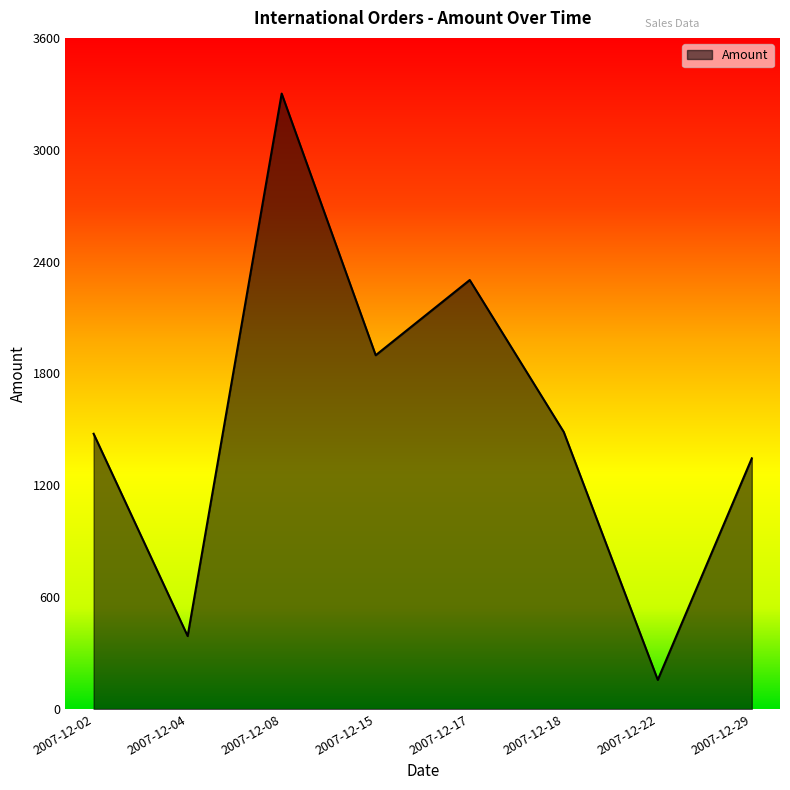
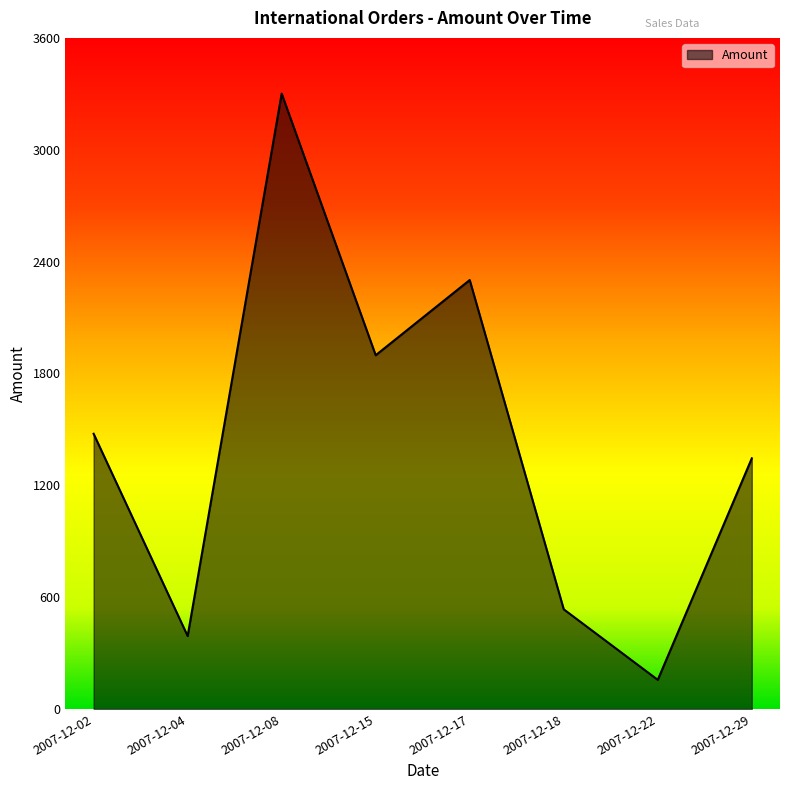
2007-12-18: 1490 -> 530
